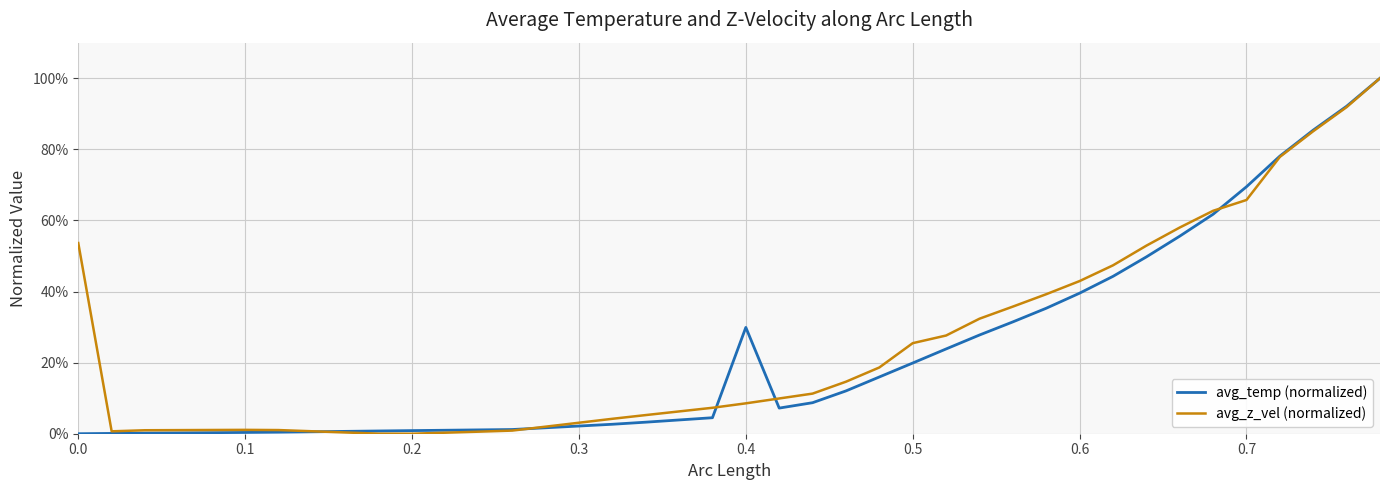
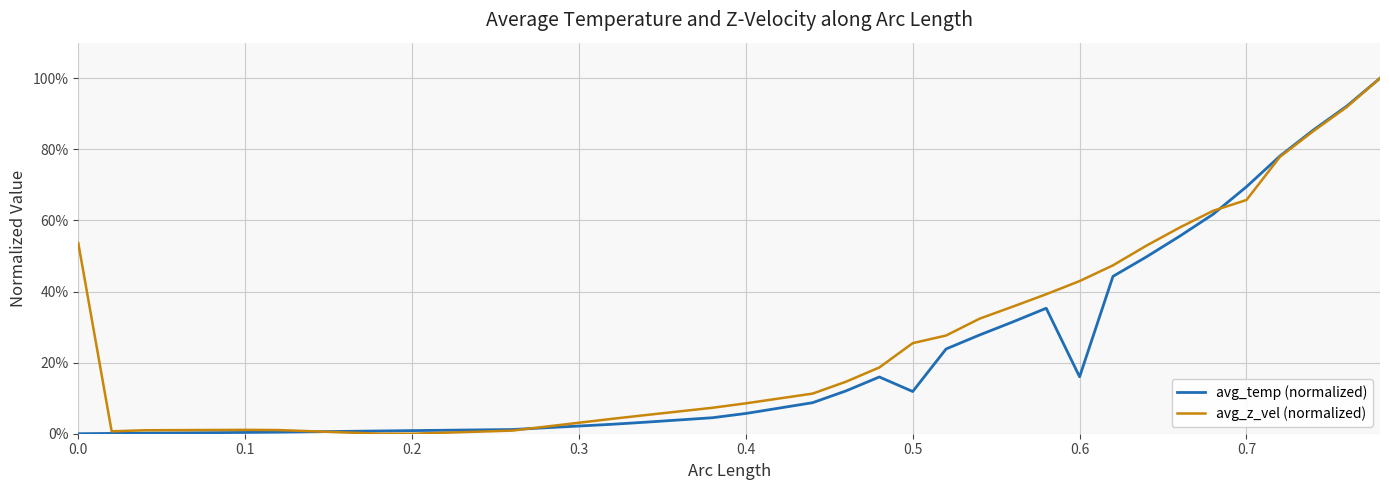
avg_temp (normalized), 0.4: 30% -> 6%
avg_temp (normalized), 0.5: 20% -> 12%
avg_temp (normalized), 0.6: 40% -> 16%
